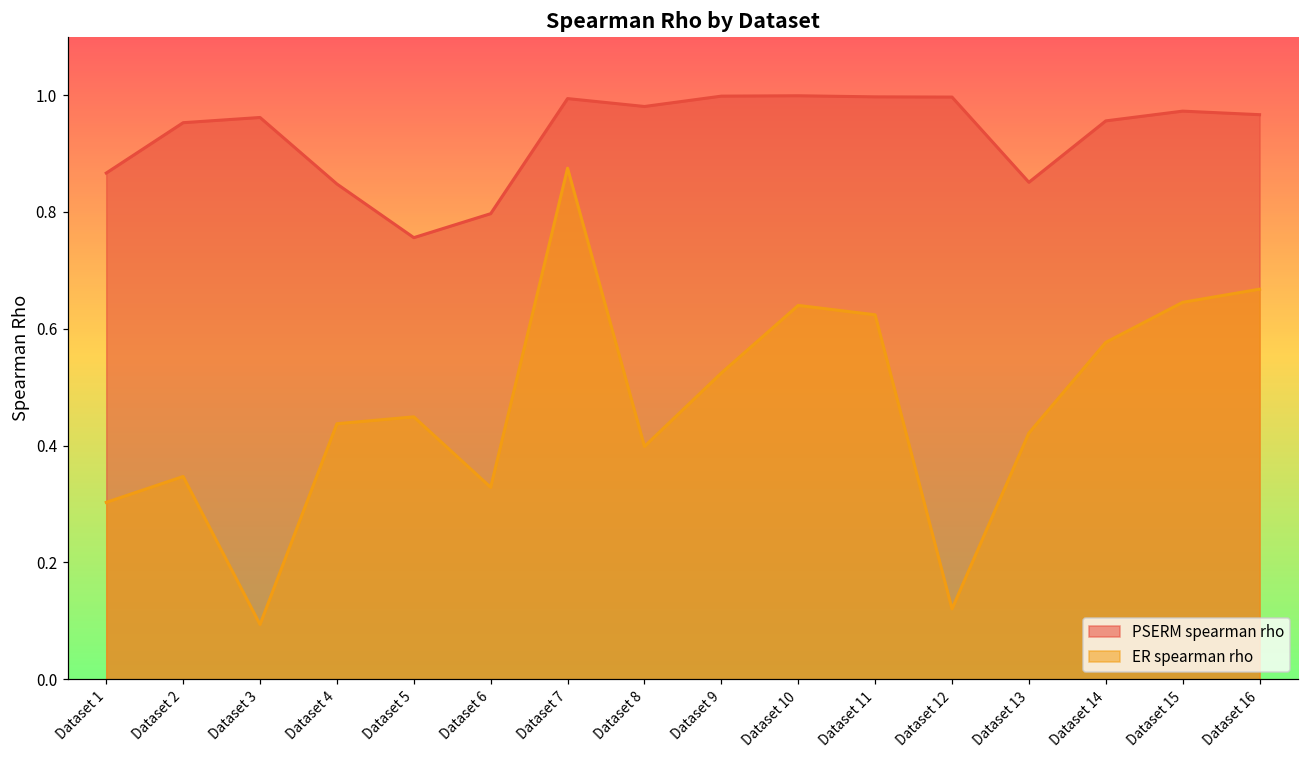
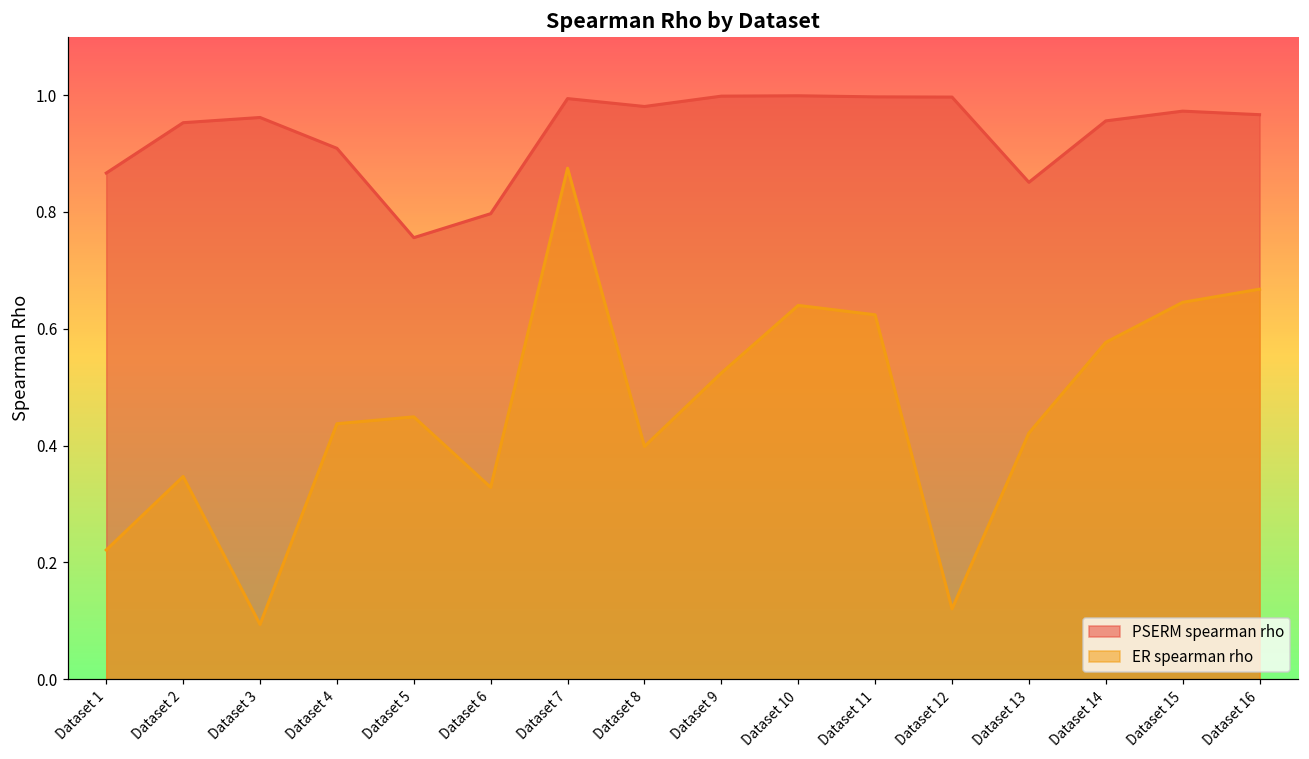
ER spearman rho, Dataset 1: 0.30 -> 0.22
PSERM spearman rho, Dataset 4: 0.85 -> 0.91
